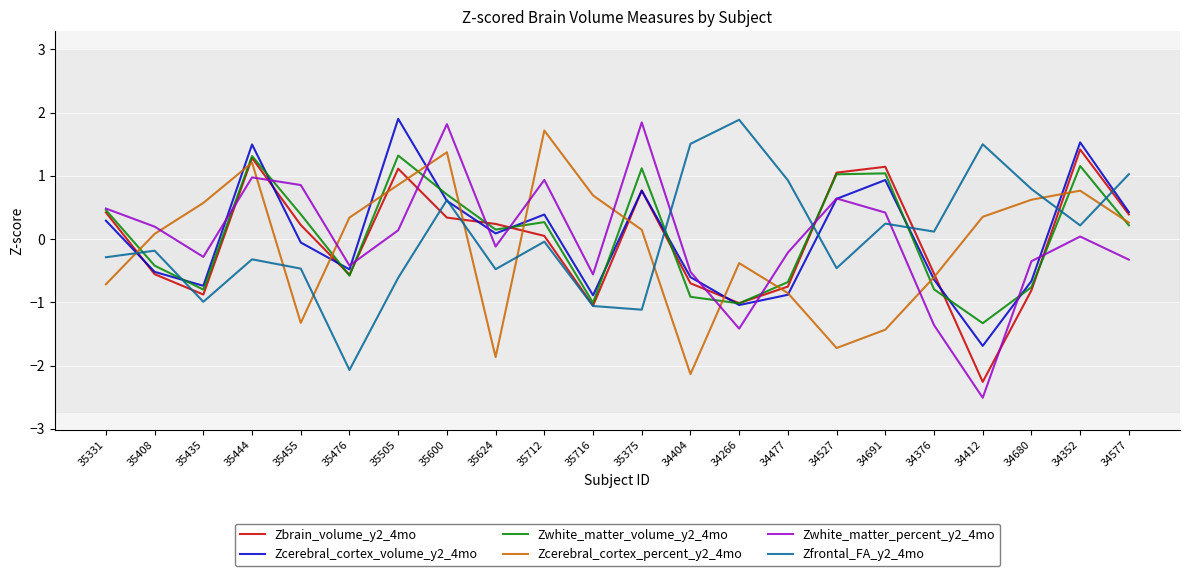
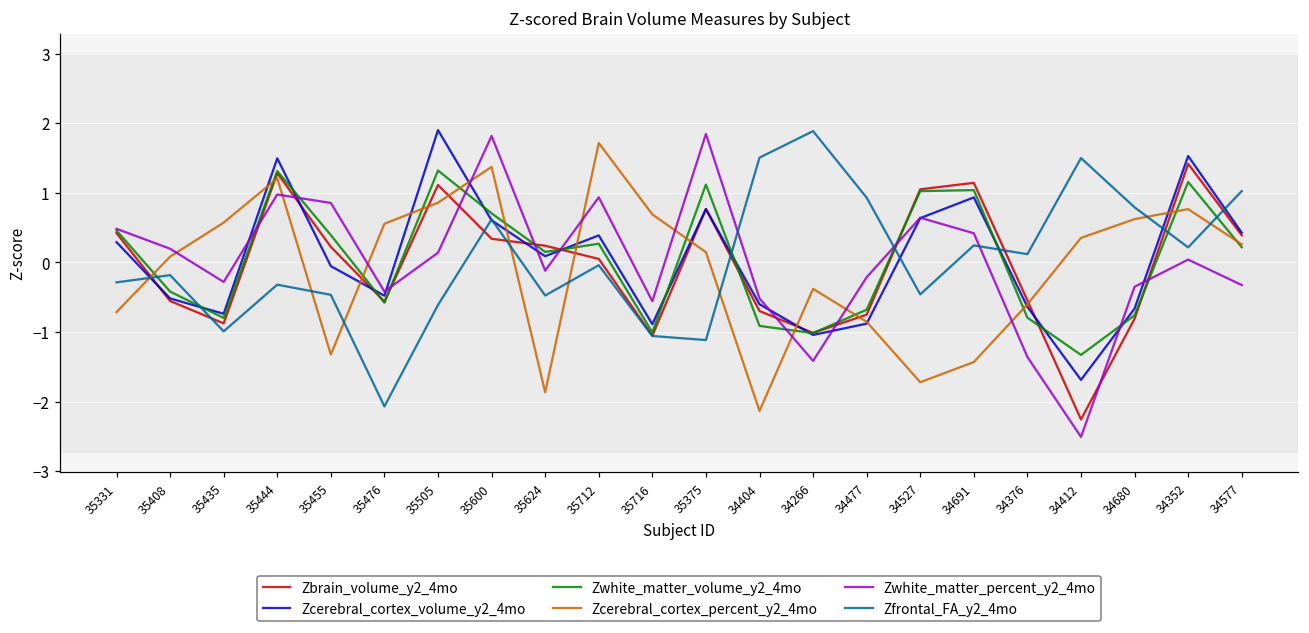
Zcerebral_cortex_percent_y2_4mo, 35476: 0.3 -> 0.6
